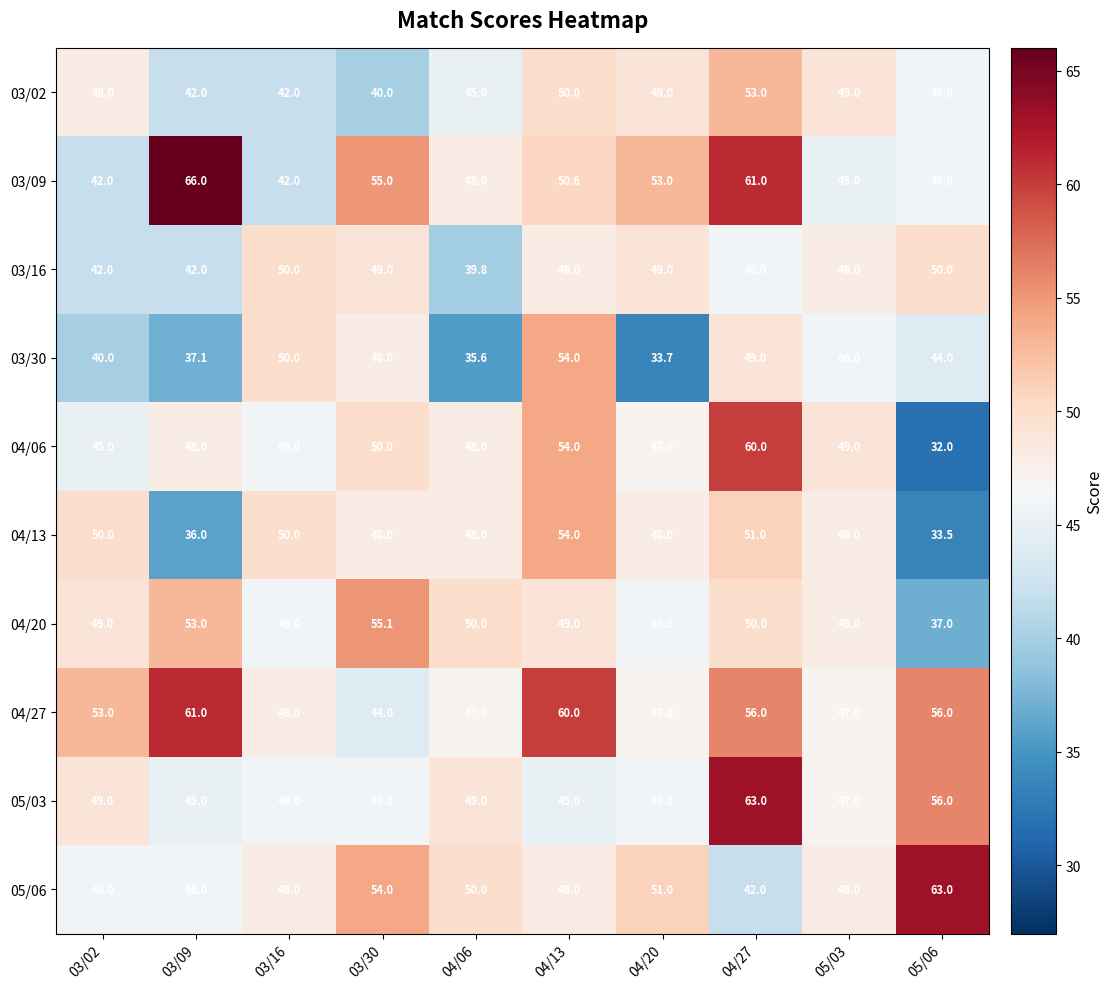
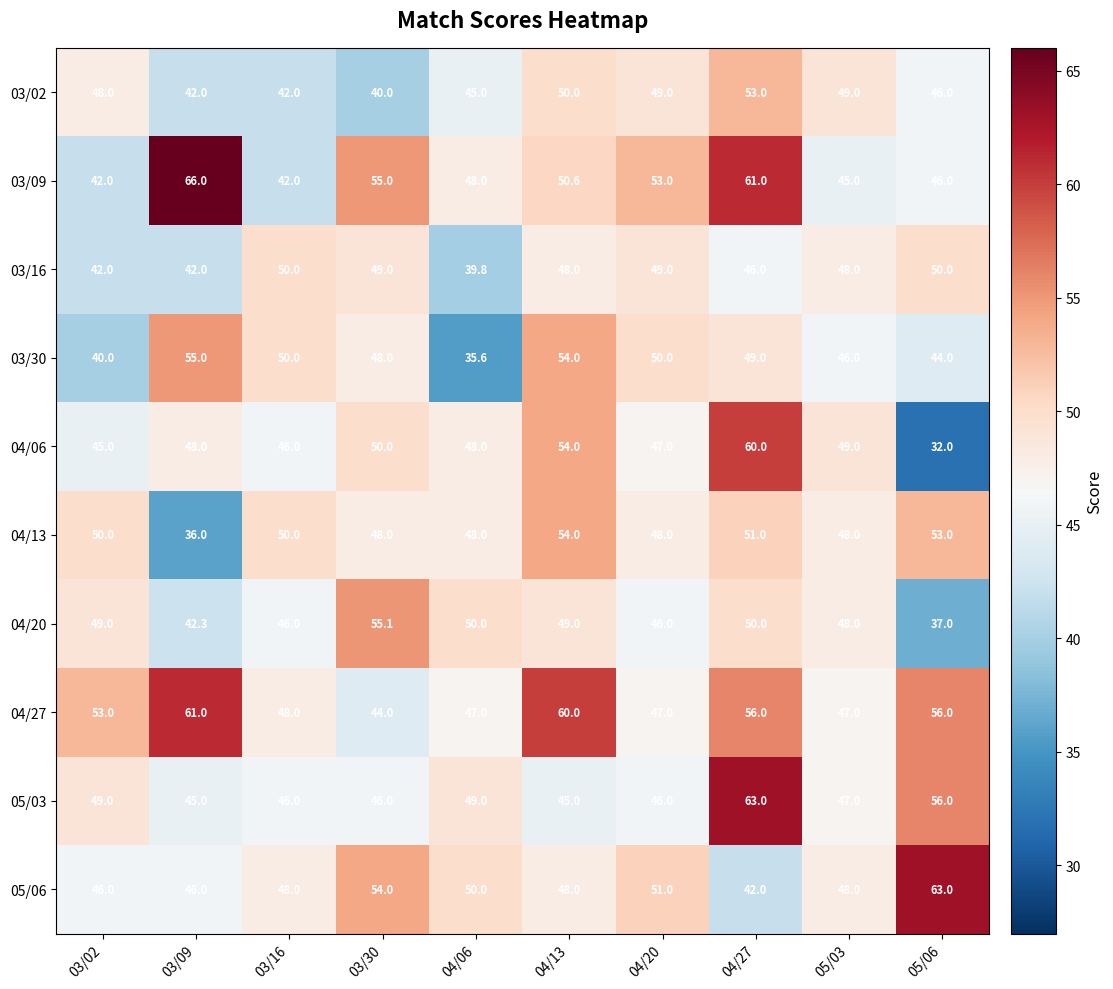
03/30, 03/09: 37.1 -> 55.0
03/30, 04/20: 33.7 -> 50.0
04/13, 05/06: 33.5 -> 53.0
04/20, 03/09: 53.0 -> 42.3
